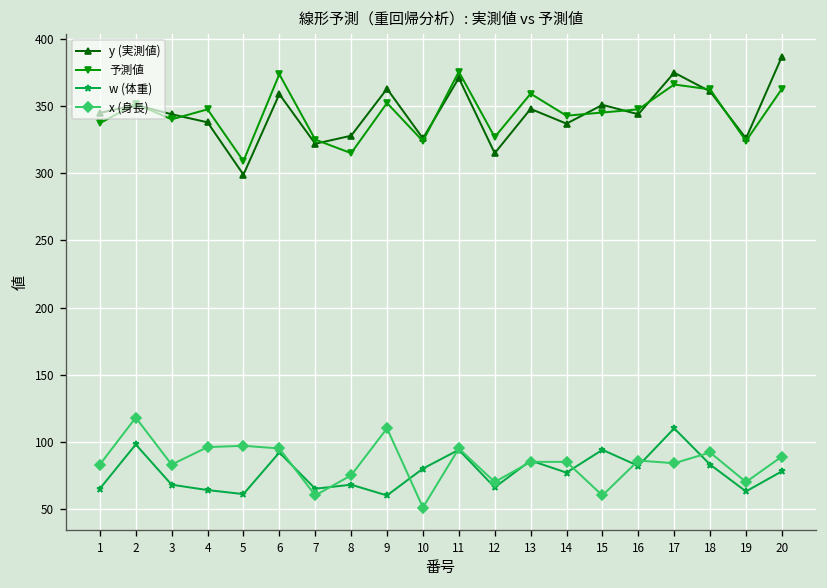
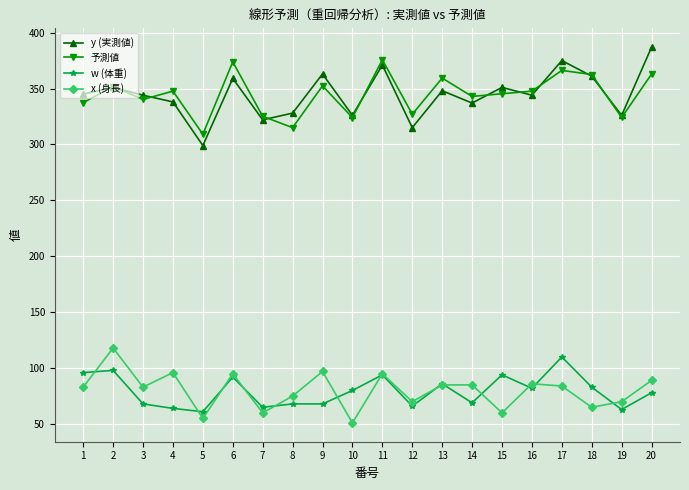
w (体重), 1: 65 -> 96
x (身長), 5: 97 -> 55
w (体重), 9: 60 -> 68
x (身長), 9: 110 -> 97
w (体重), 14: 77 -> 69
x (身長), 18: 92 -> 65
